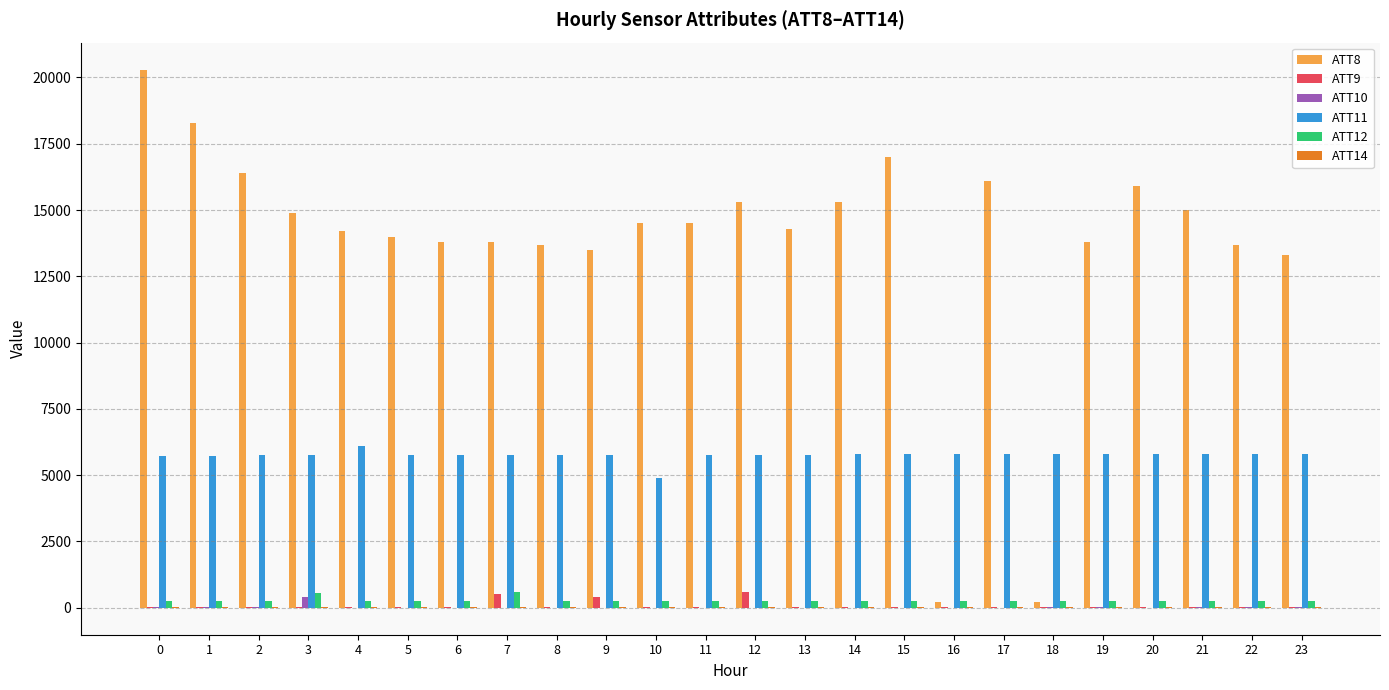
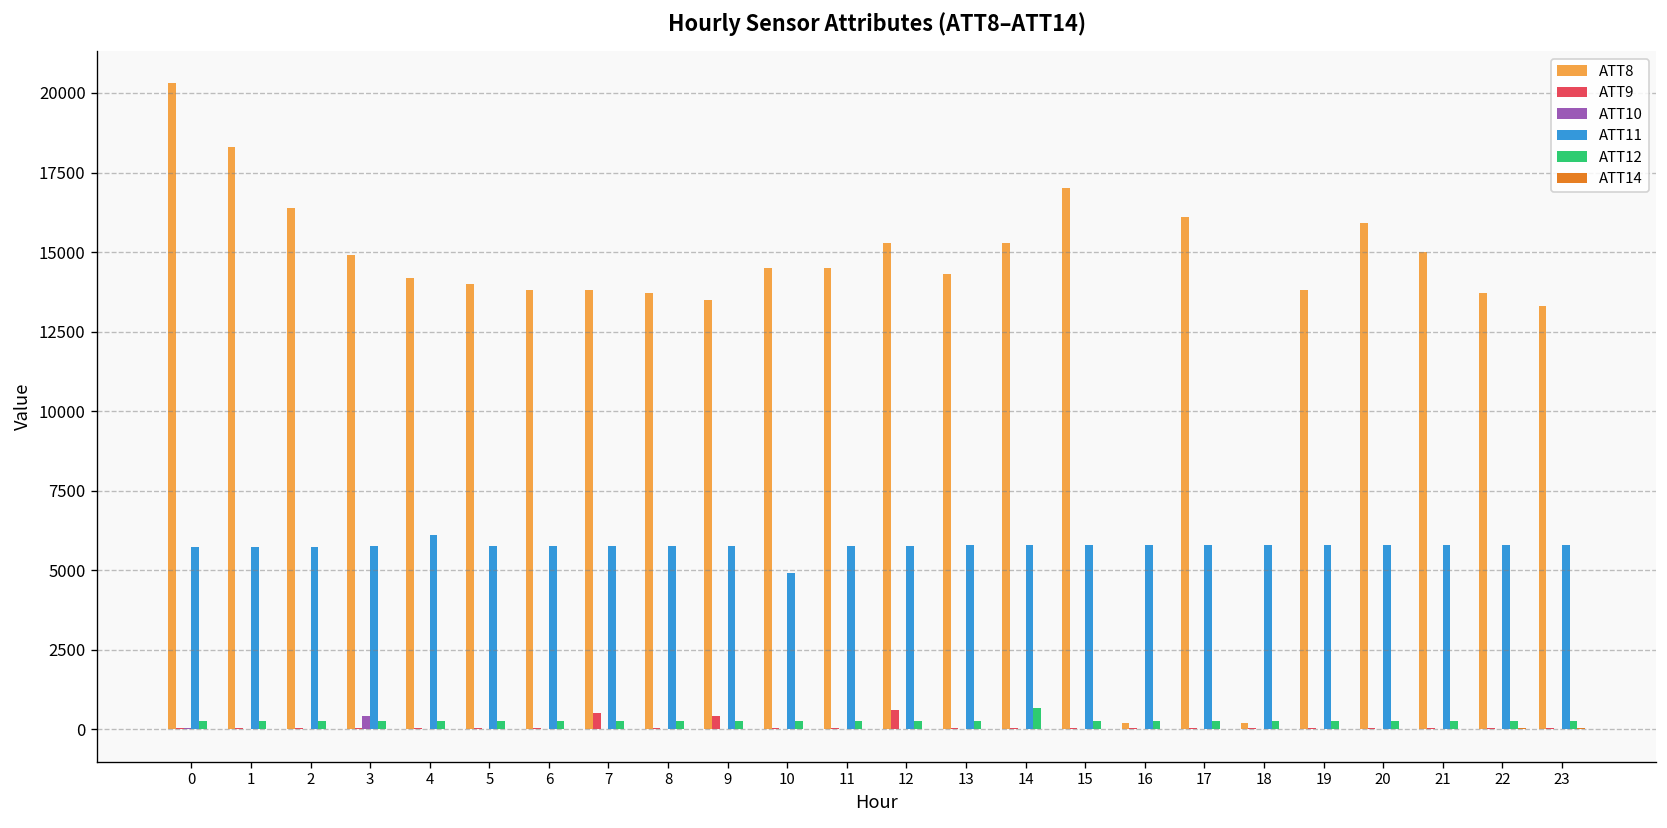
ATT12, 3: 600 -> 300
ATT12, 7: 600 -> 300
ATT12, 14: 300 -> 700
